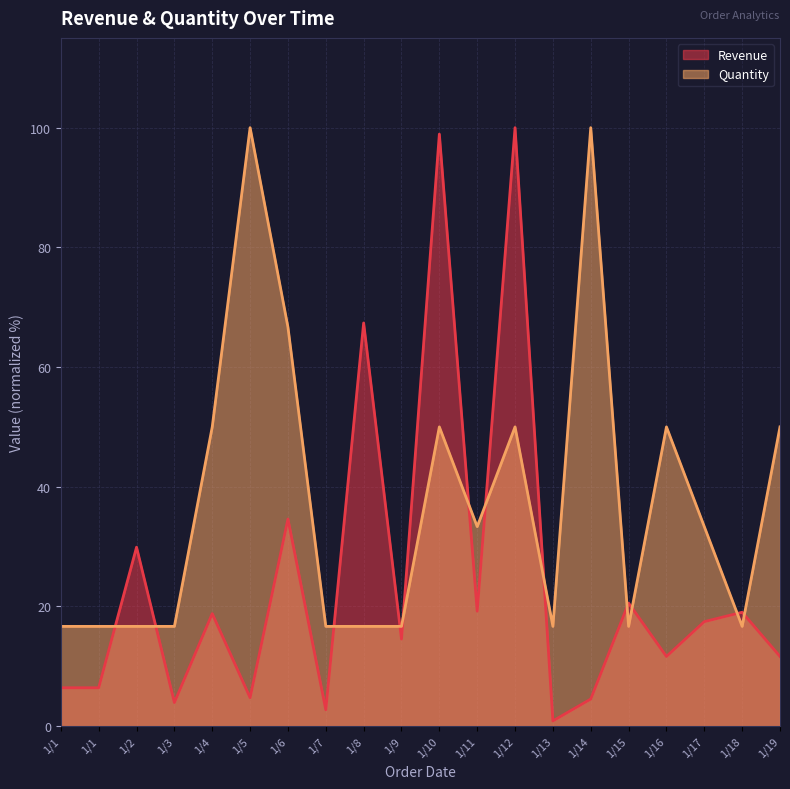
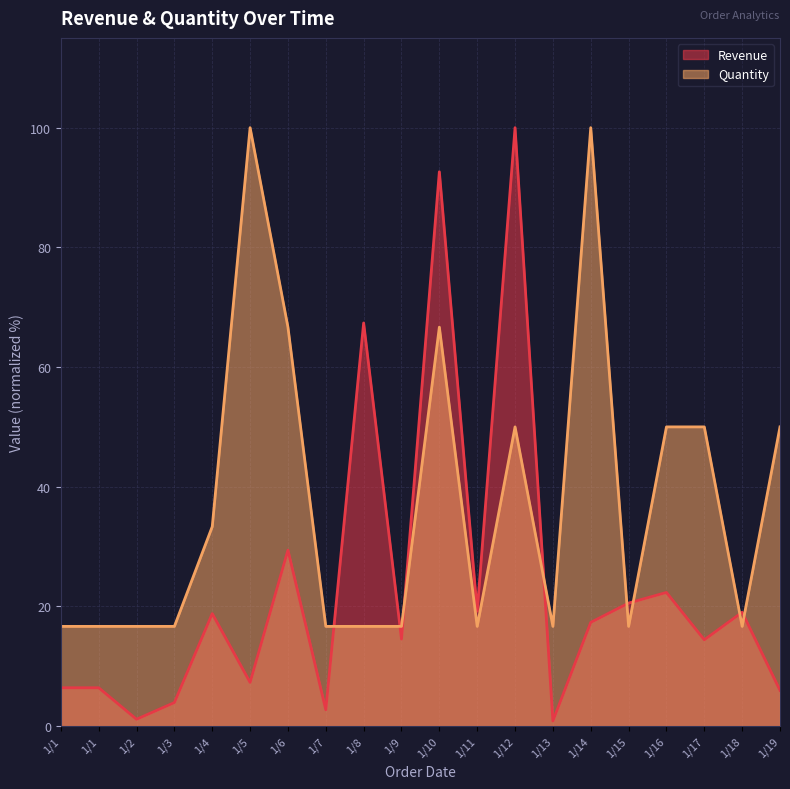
Revenue, 1/2: 30 -> 1
Quantity, 1/4: 50 -> 33
Revenue, 1/5: 5 -> 7
Revenue, 1/6: 35 -> 29
Revenue, 1/10: 99 -> 93
Quantity, 1/10: 50 -> 67
Quantity, 1/11: 33 -> 17
Revenue, 1/14: 5 -> 17
Revenue, 1/16: 12 -> 22
Revenue, 1/17: 17 -> 14
Quantity, 1/17: 33 -> 50
Revenue, 1/19: 12 -> 6
